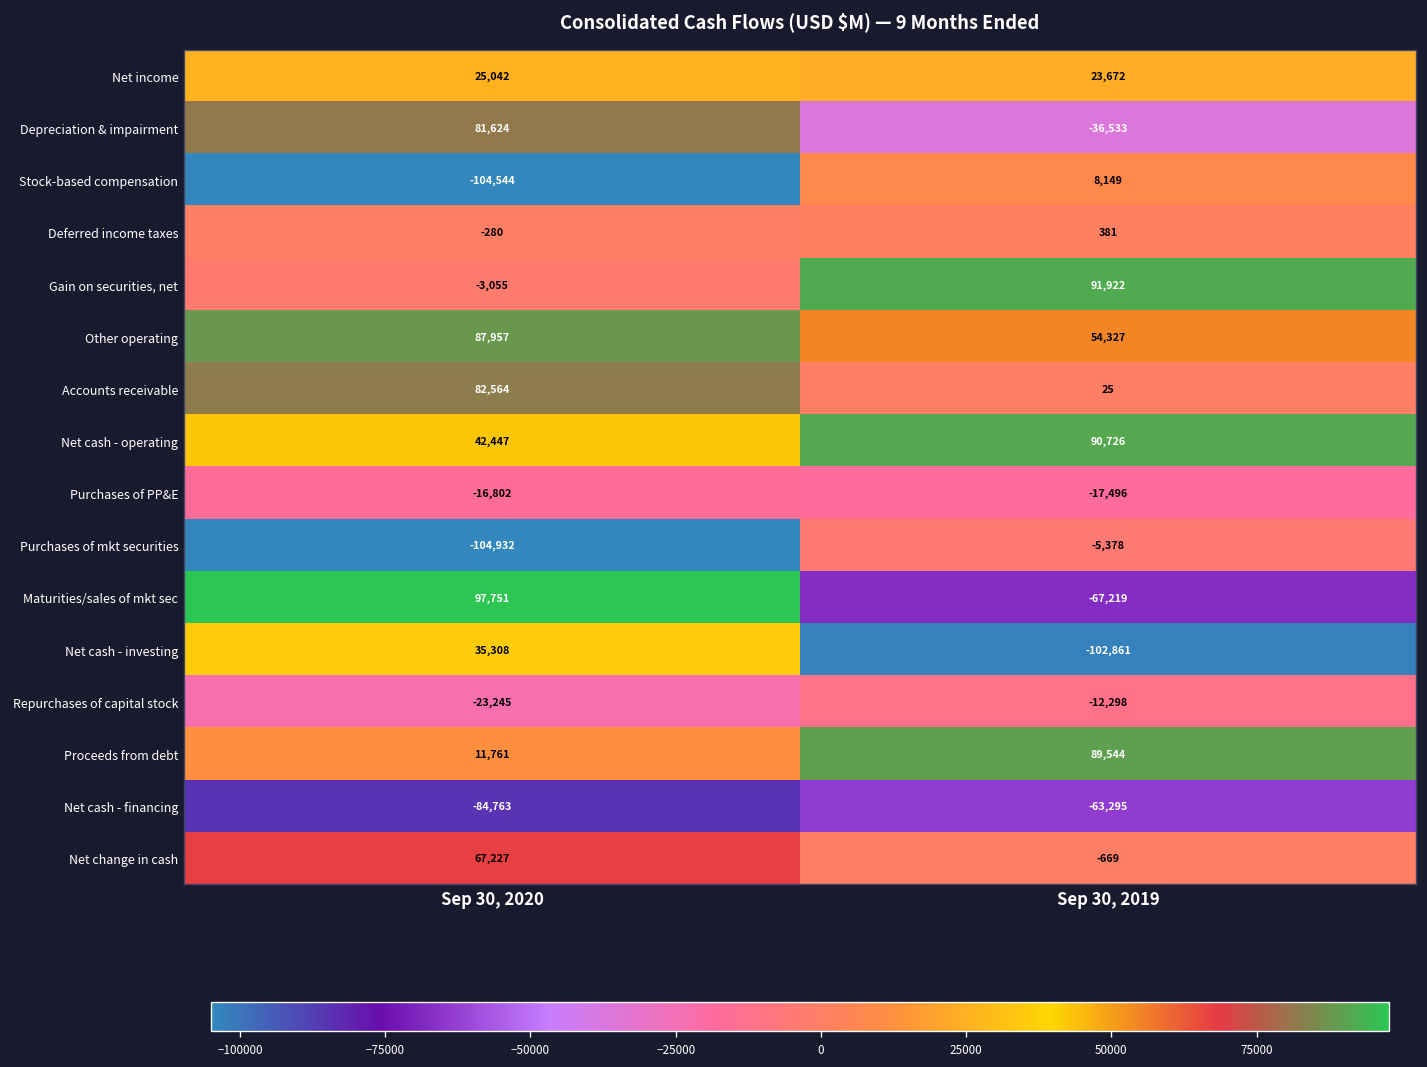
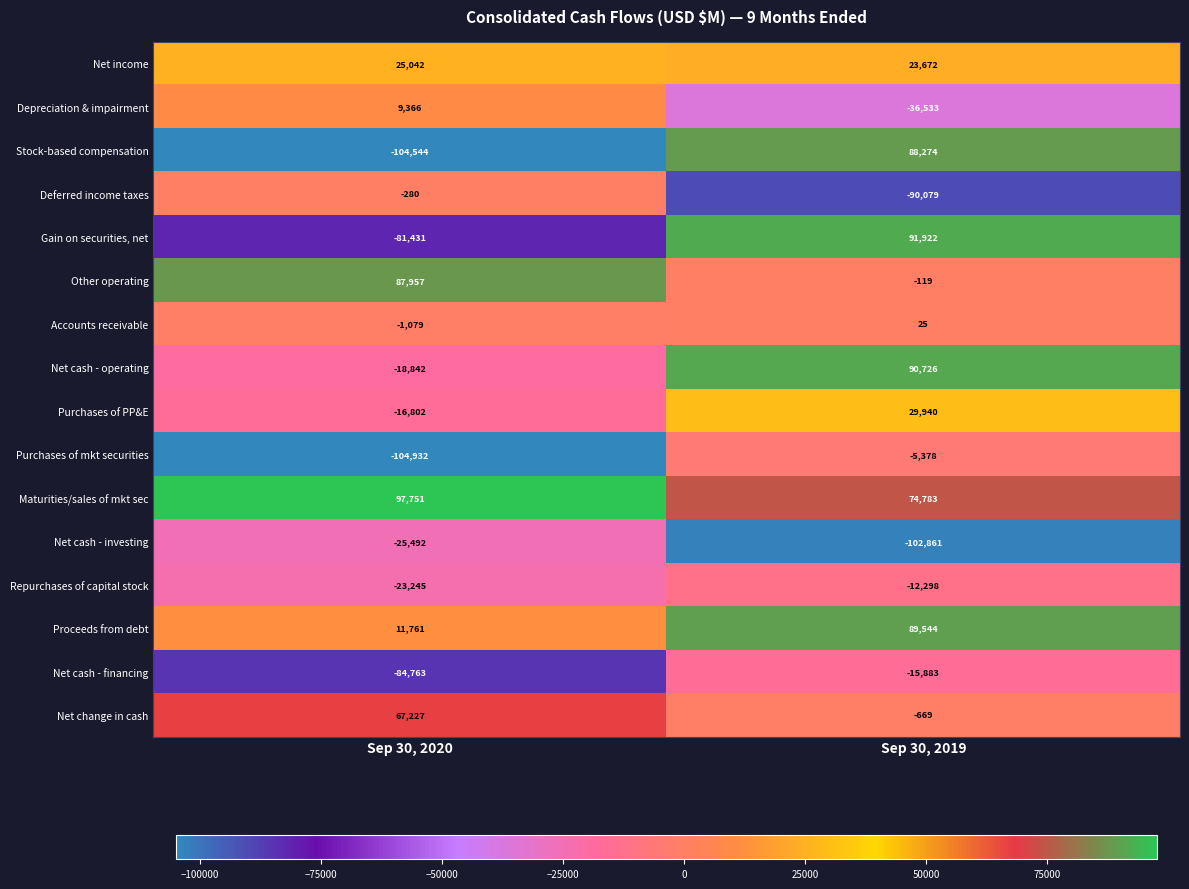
Depreciation & impairment, Sep 30, 2020: 81,624 -> 9,366
Stock-based compensation, Sep 30, 2019: 8,149 -> 88,274
Deferred income taxes, Sep 30, 2019: 381 -> -90,079
Gain on securities, net, Sep 30, 2020: -3,055 -> -81,431
Other operating, Sep 30, 2019: 54,327 -> -119
Accounts receivable, Sep 30, 2020: 82,564 -> -1,079
Net cash - operating, Sep 30, 2020: 42,447 -> -18,842
Purchases of PP&E, Sep 30, 2019: -17,496 -> 29,940
Maturities/sales of mkt sec, Sep 30, 2019: -67,219 -> 74,783
Net cash - investing, Sep 30, 2020: 35,308 -> -25,492
Net cash - financing, Sep 30, 2019: -63,295 -> -15,883
